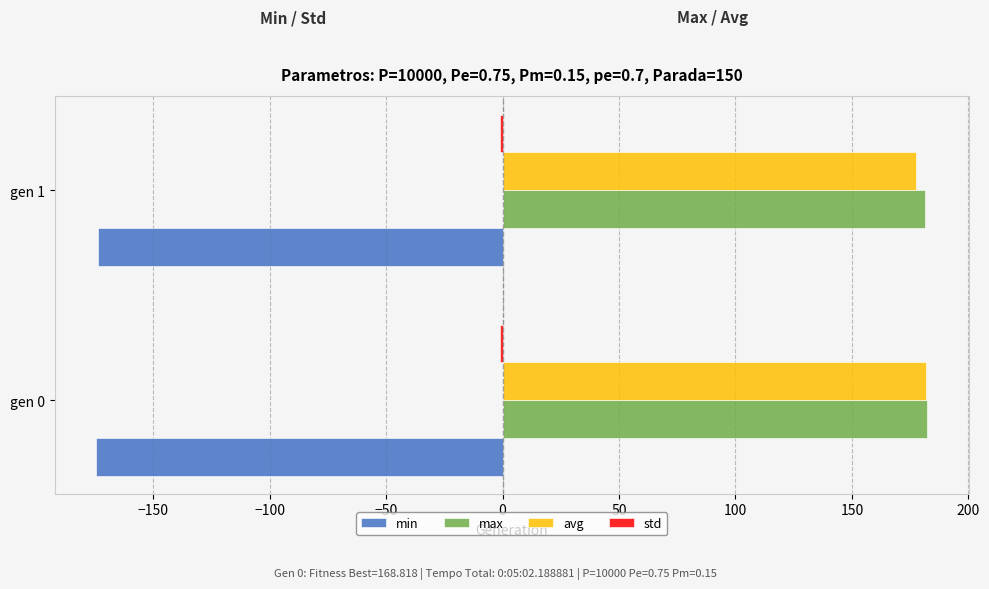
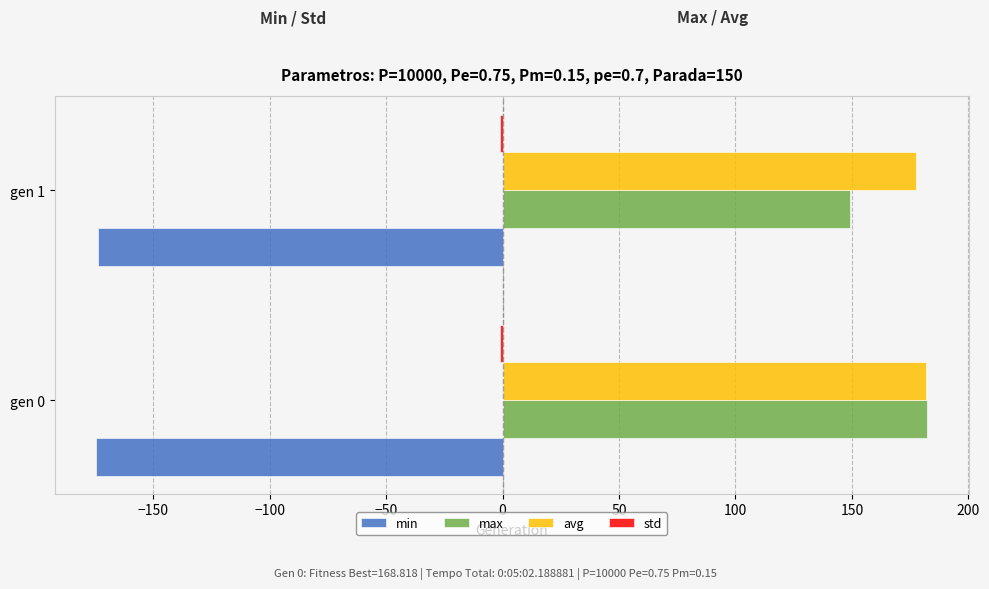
max, gen 1: 181 -> 149
